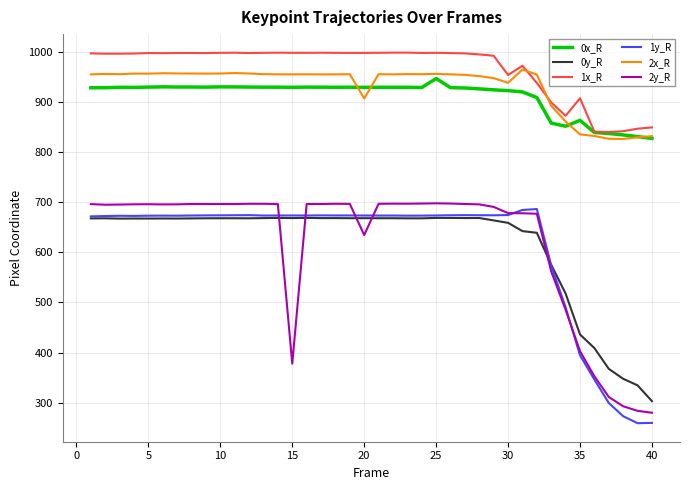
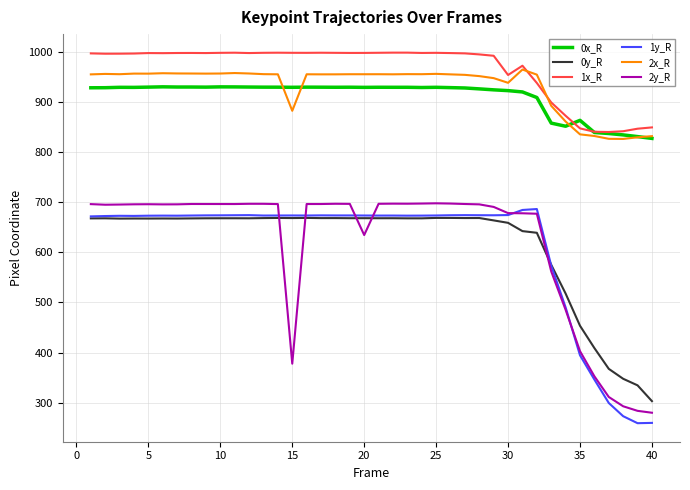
2x_R, 15: 950 -> 880
2x_R, 20: 910 -> 960
0x_R, 25: 950 -> 930
0y_R, 35: 440 -> 450
1x_R, 35: 910 -> 850
